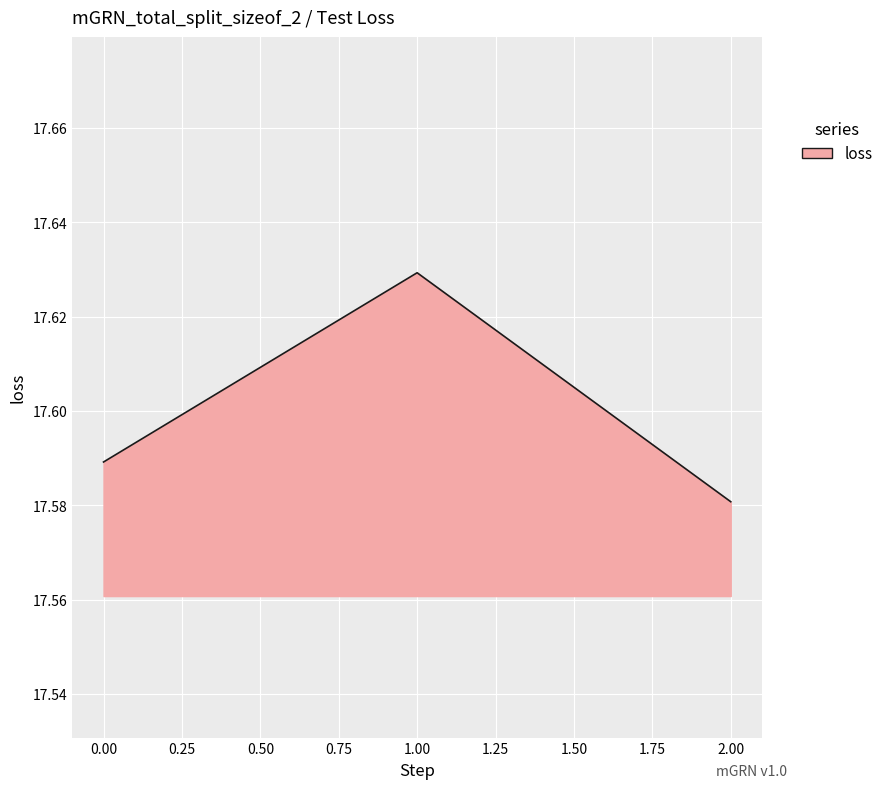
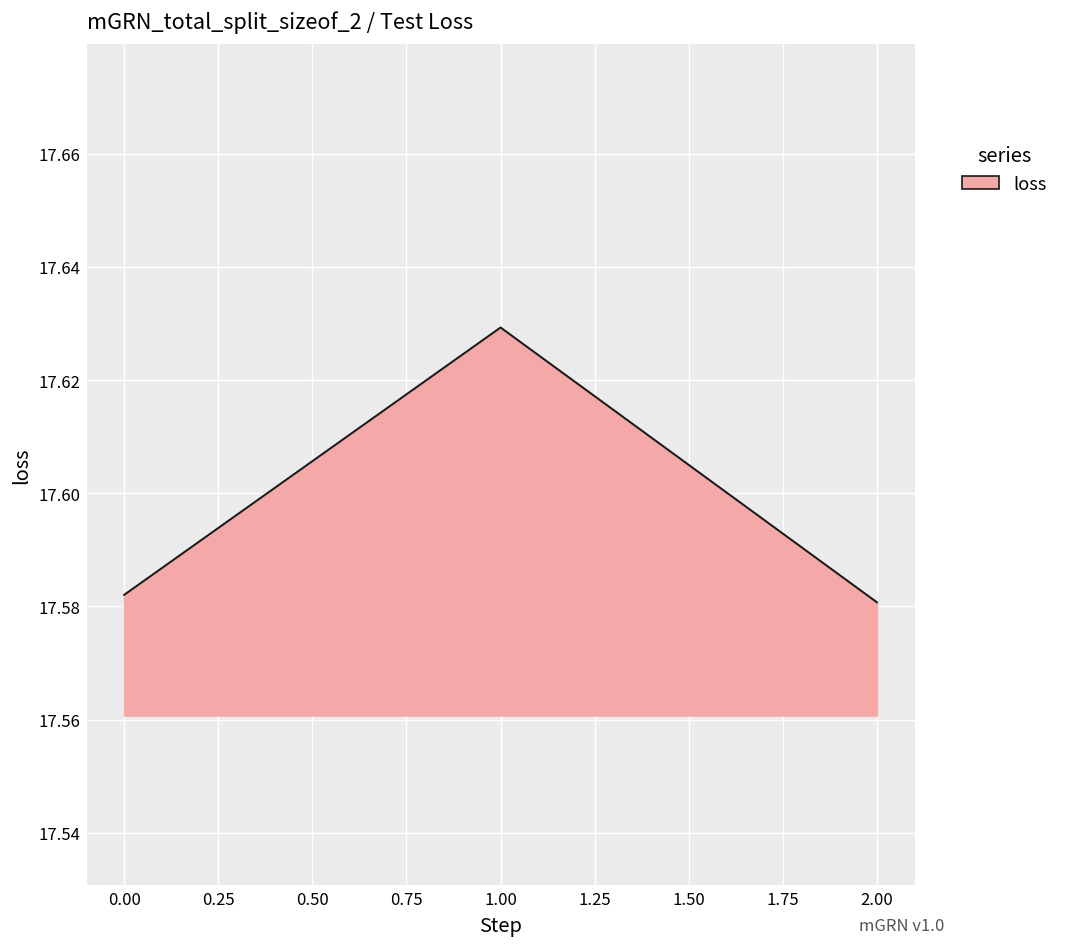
0.00: 17.589 -> 17.582
